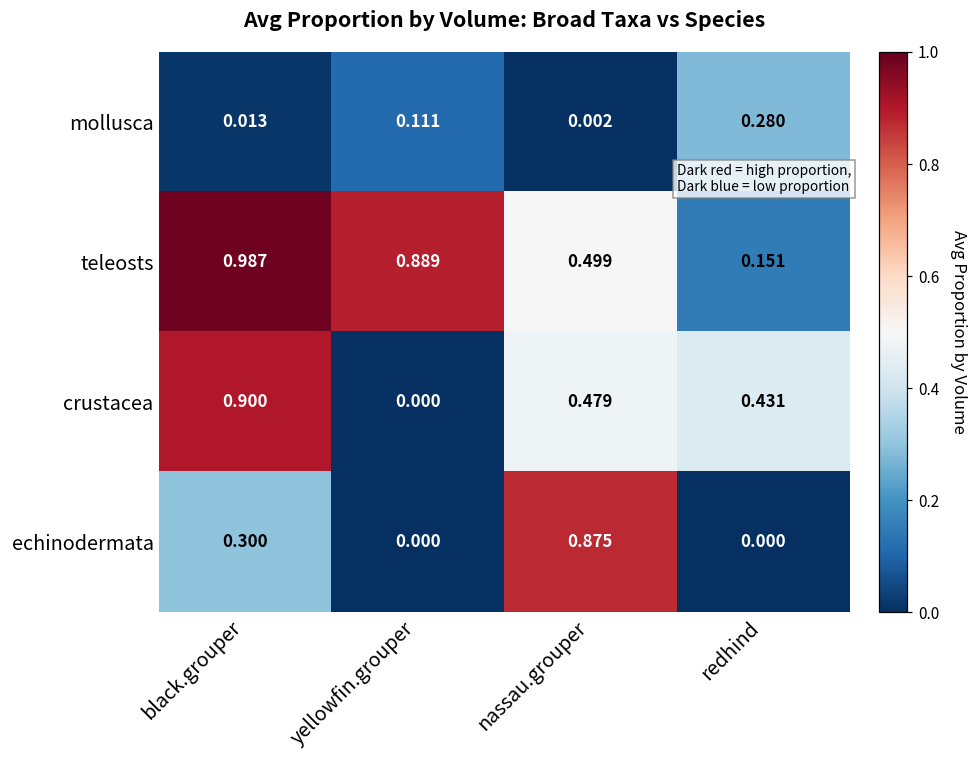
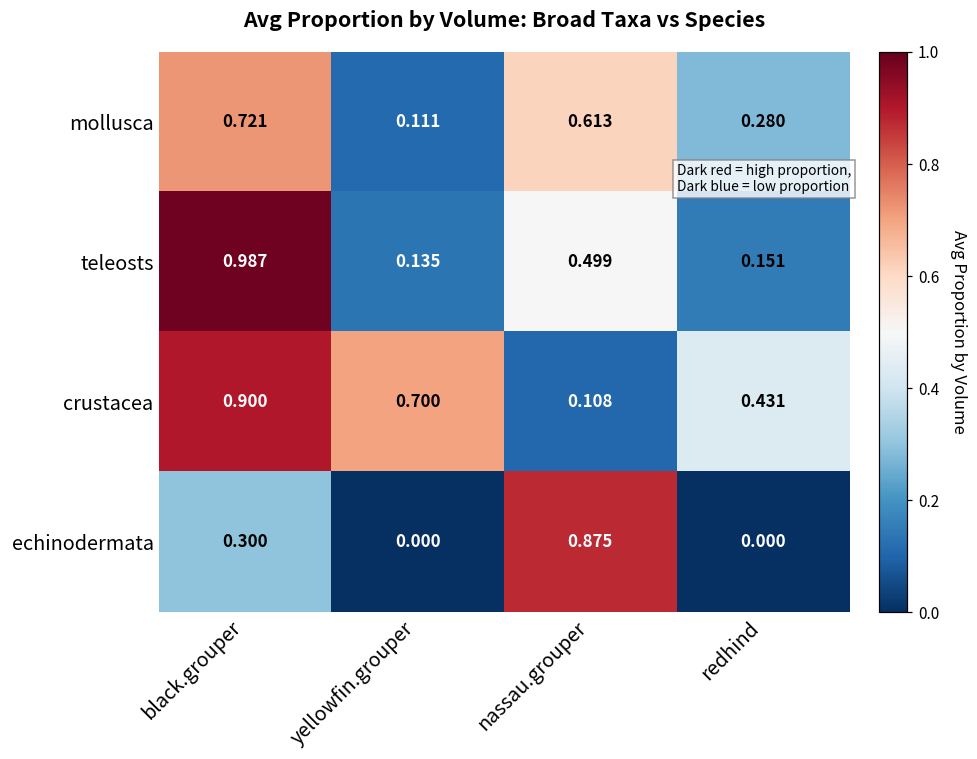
mollusca, black.grouper: 0.013 -> 0.721
mollusca, nassau.grouper: 0.002 -> 0.613
teleosts, yellowfin.grouper: 0.889 -> 0.135
crustacea, yellowfin.grouper: 0.000 -> 0.700
crustacea, nassau.grouper: 0.479 -> 0.108
